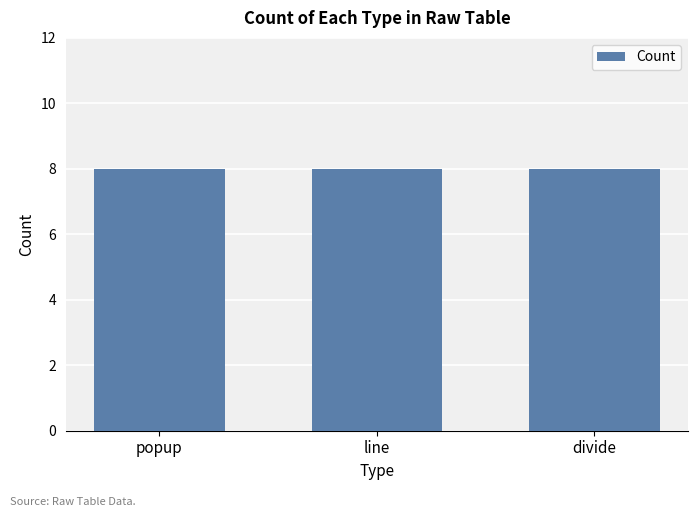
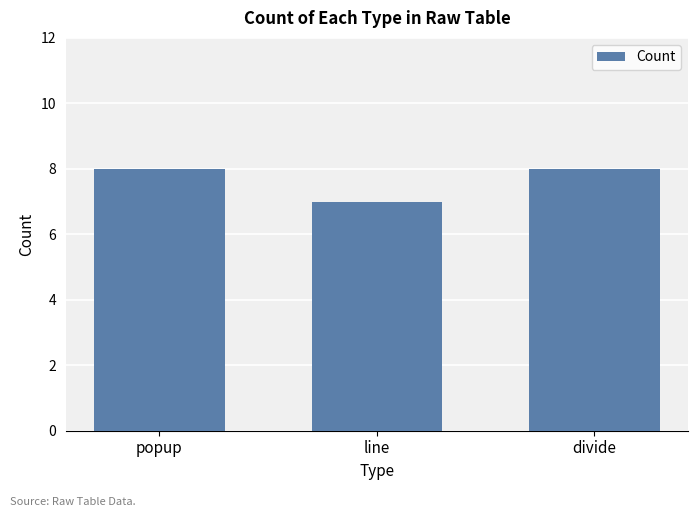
line: 8 -> 7
